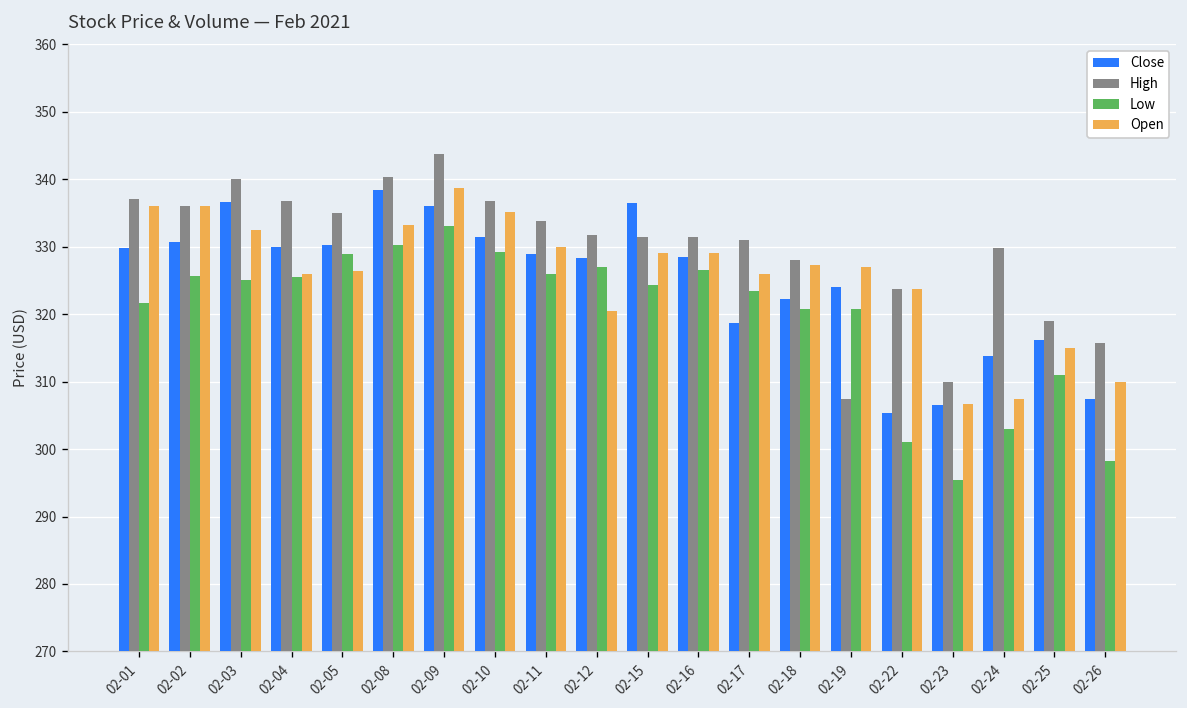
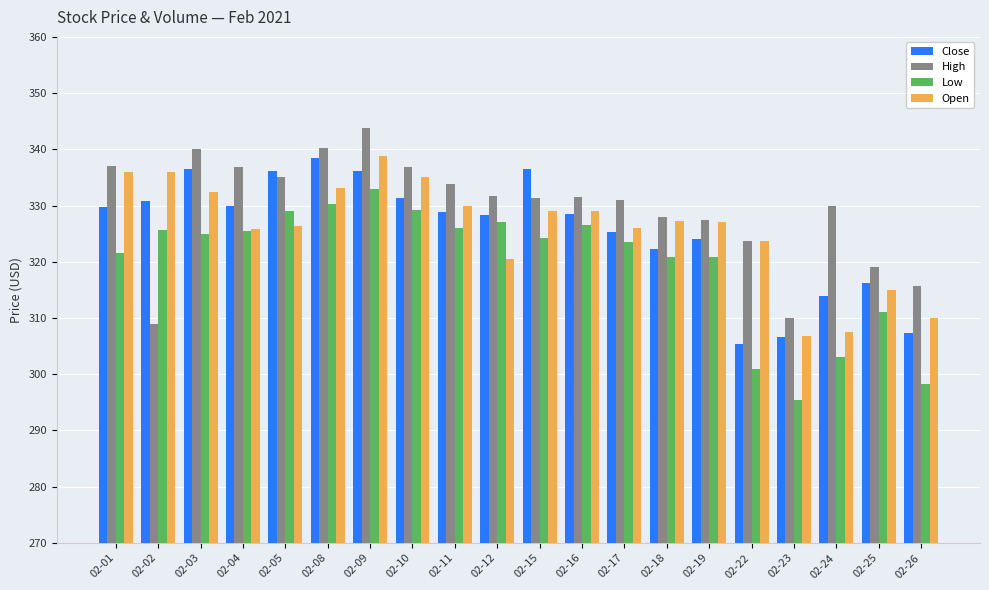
High, 02-02: 336 -> 309
Close, 02-05: 330 -> 336
Close, 02-17: 319 -> 325
High, 02-19: 307 -> 327
